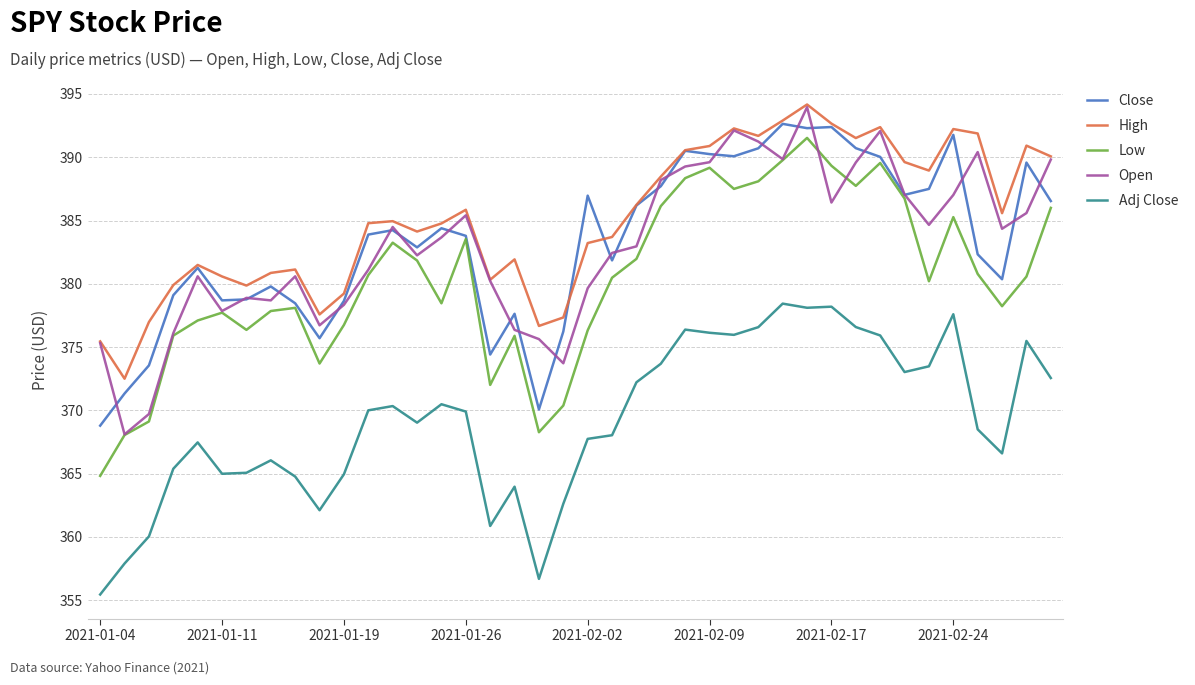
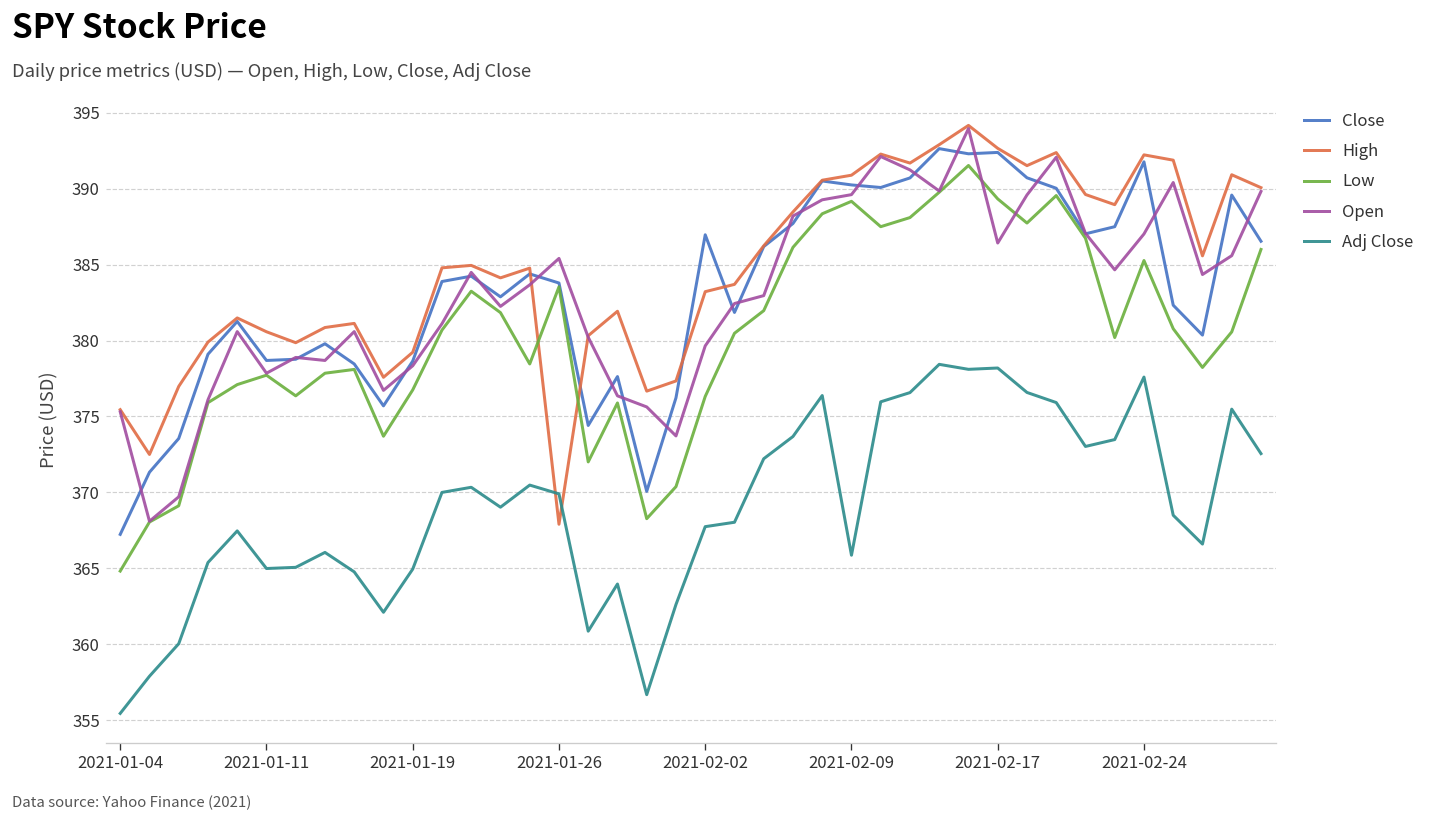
Close, 2021-01-04: 368.8 -> 367.2
High, 2021-01-26: 385.9 -> 367.9
Adj Close, 2021-02-09: 376.1 -> 365.9
